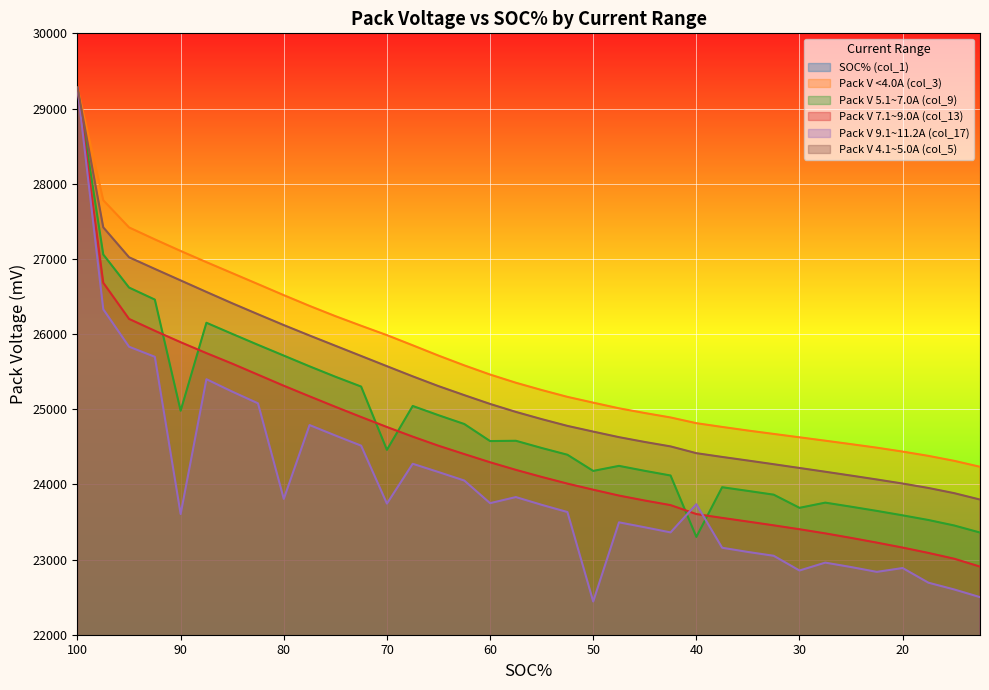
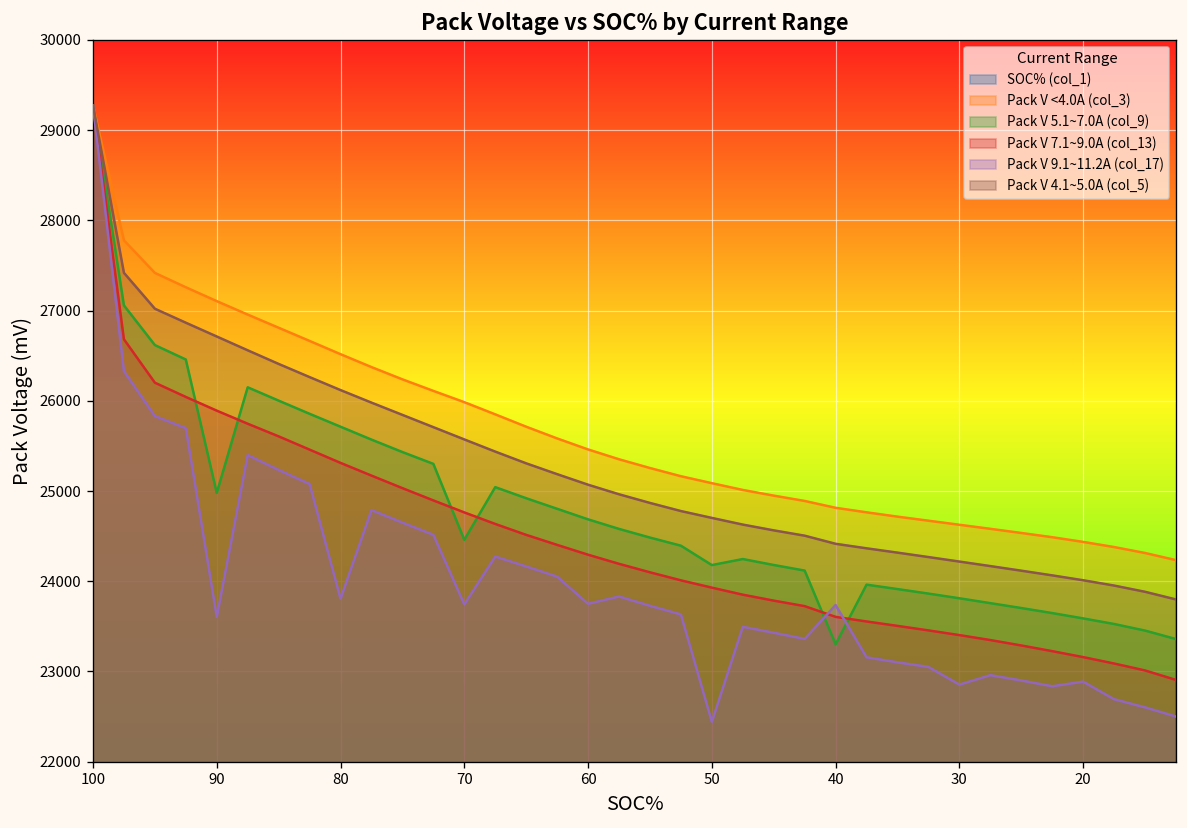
Pack V 5.1~7.0A (col_9), 60: 24600 -> 24700
Pack V 5.1~7.0A (col_9), 30: 23700 -> 23800
